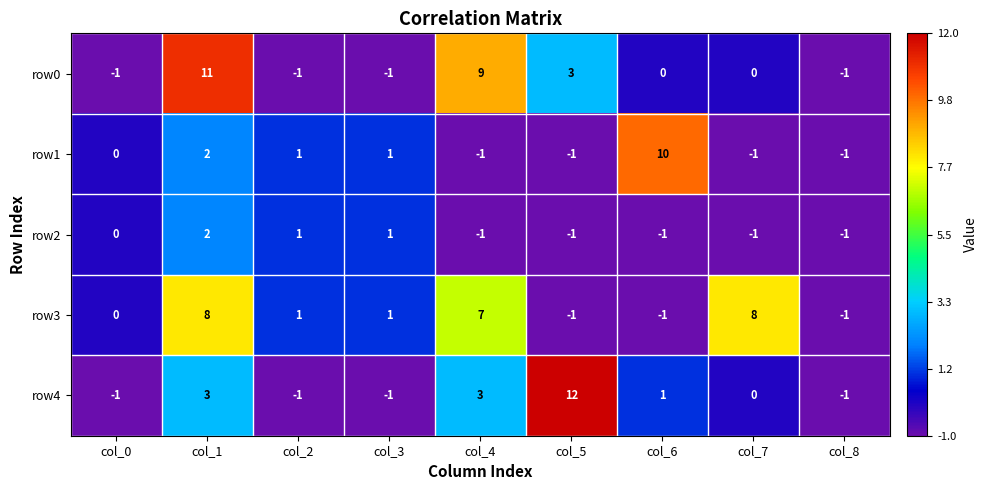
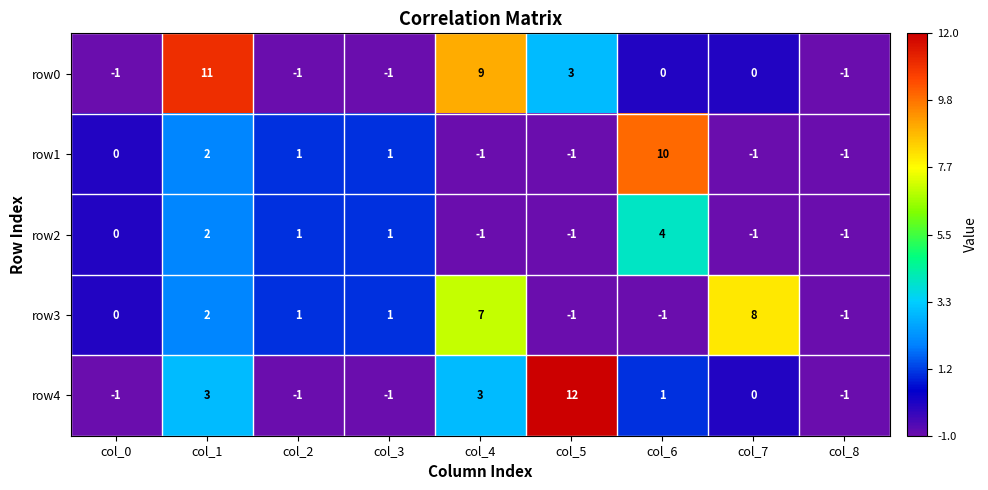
row2, col_6: -1 -> 4
row3, col_1: 8 -> 2
